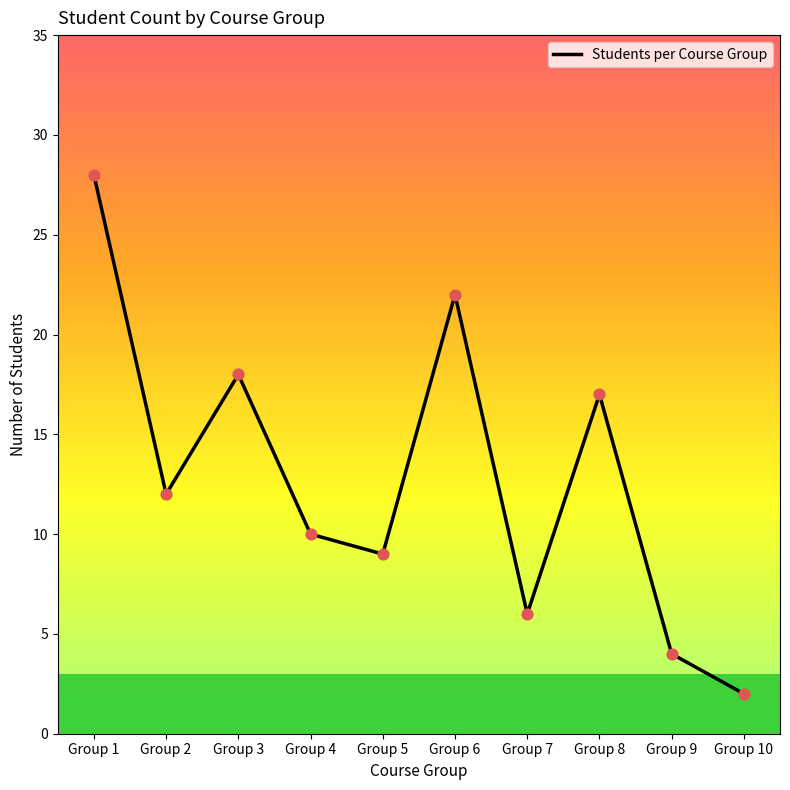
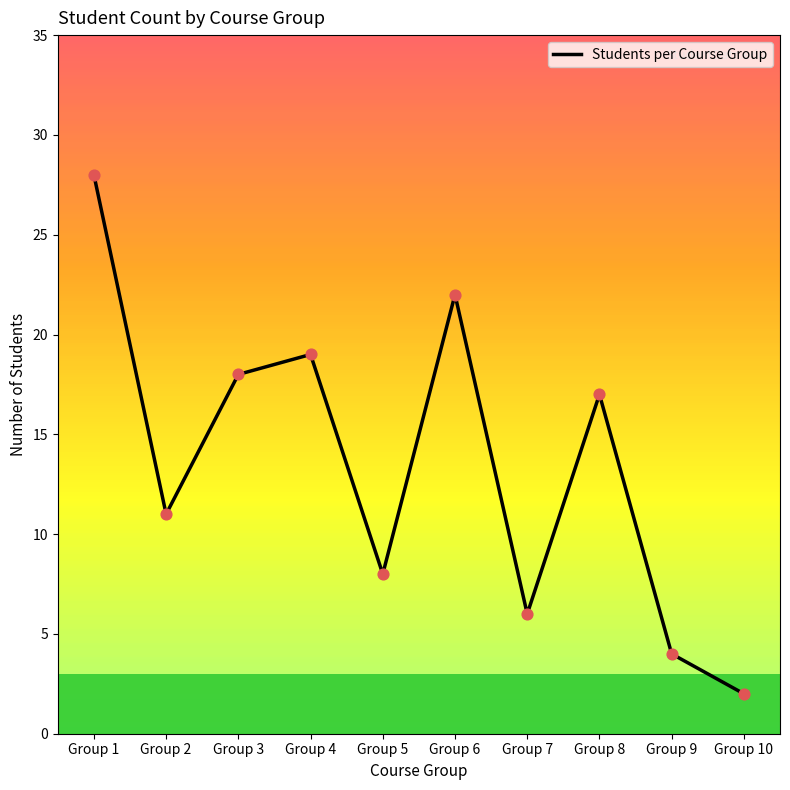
Group 2: 12 -> 11
Group 4: 10 -> 19
Group 5: 9 -> 8
